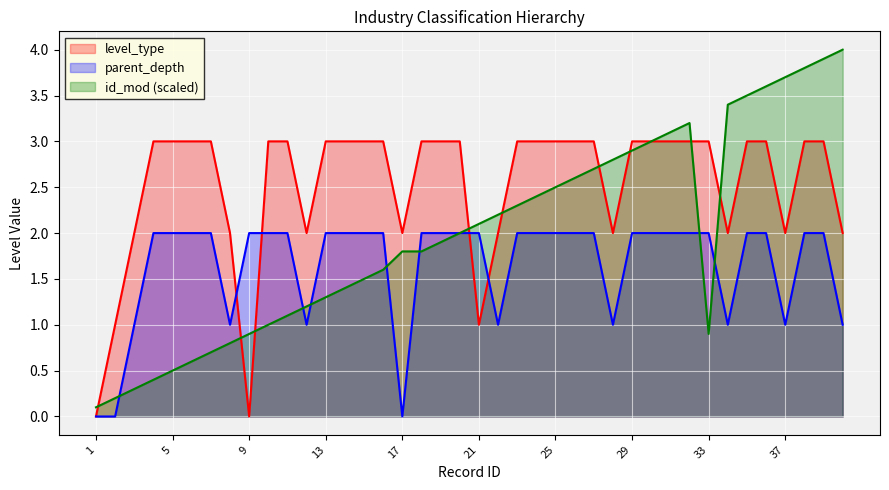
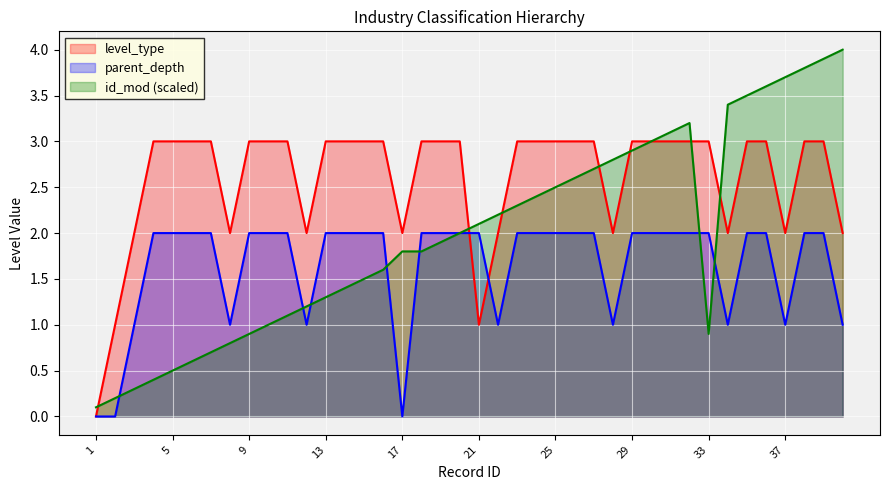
level_type, 9: 0 -> 3
